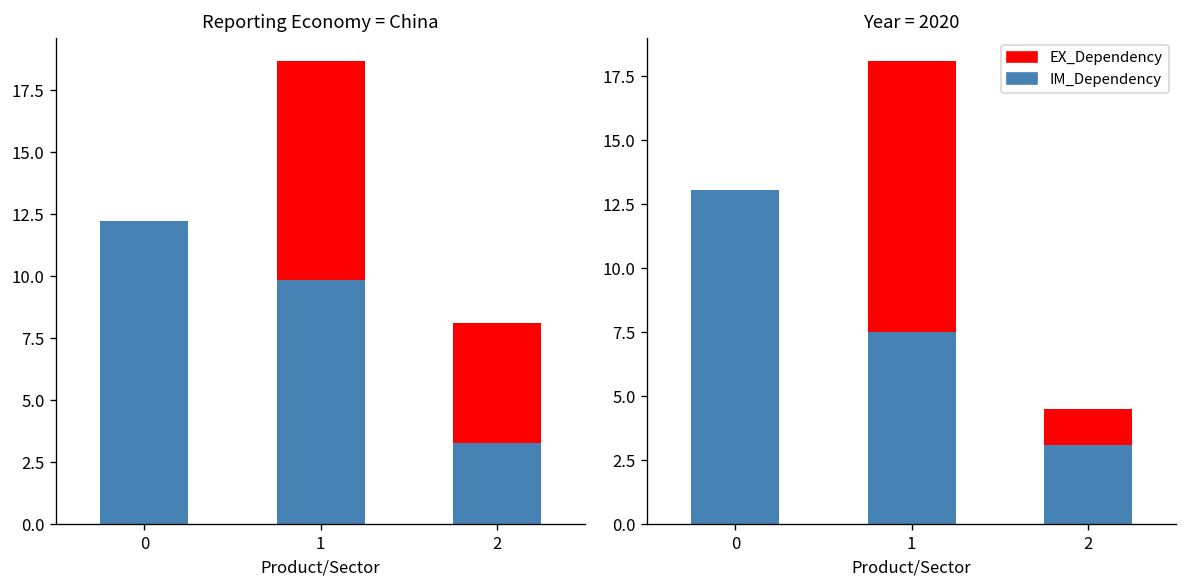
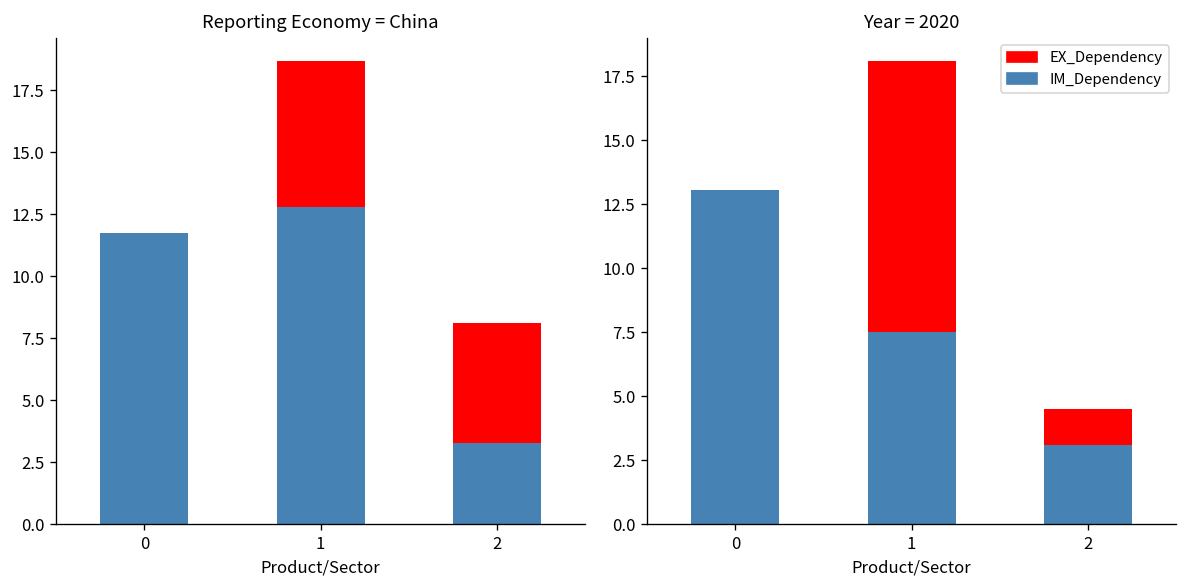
Reporting Economy = China, IM_Dependency, 0: 12.2 -> 11.7
Reporting Economy = China, IM_Dependency, 1: 9.9 -> 12.8
